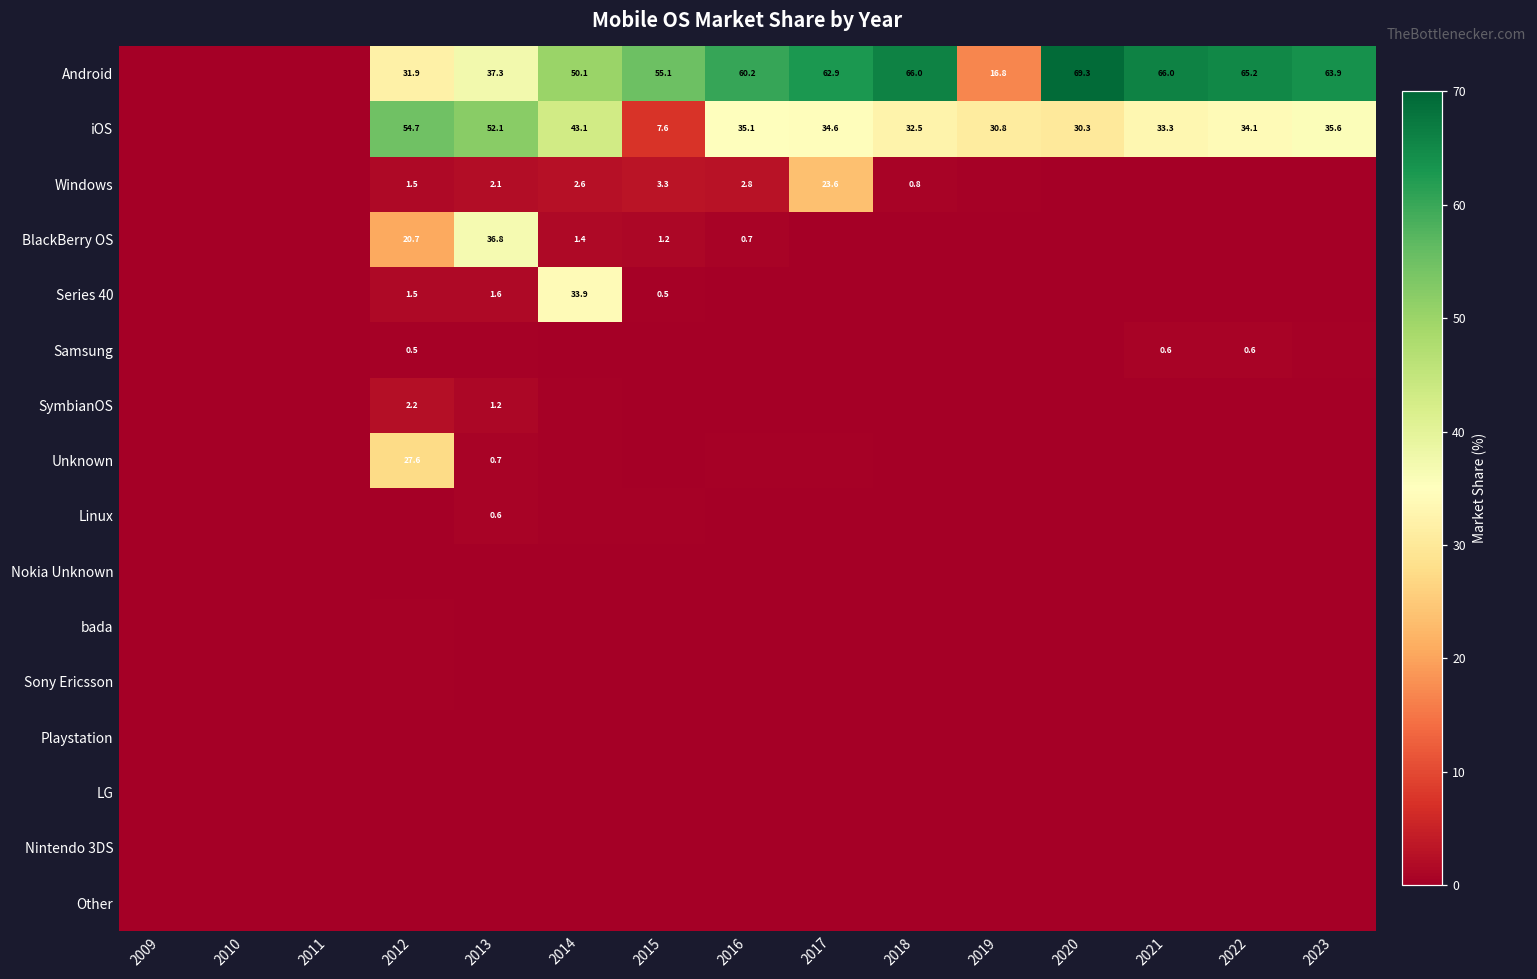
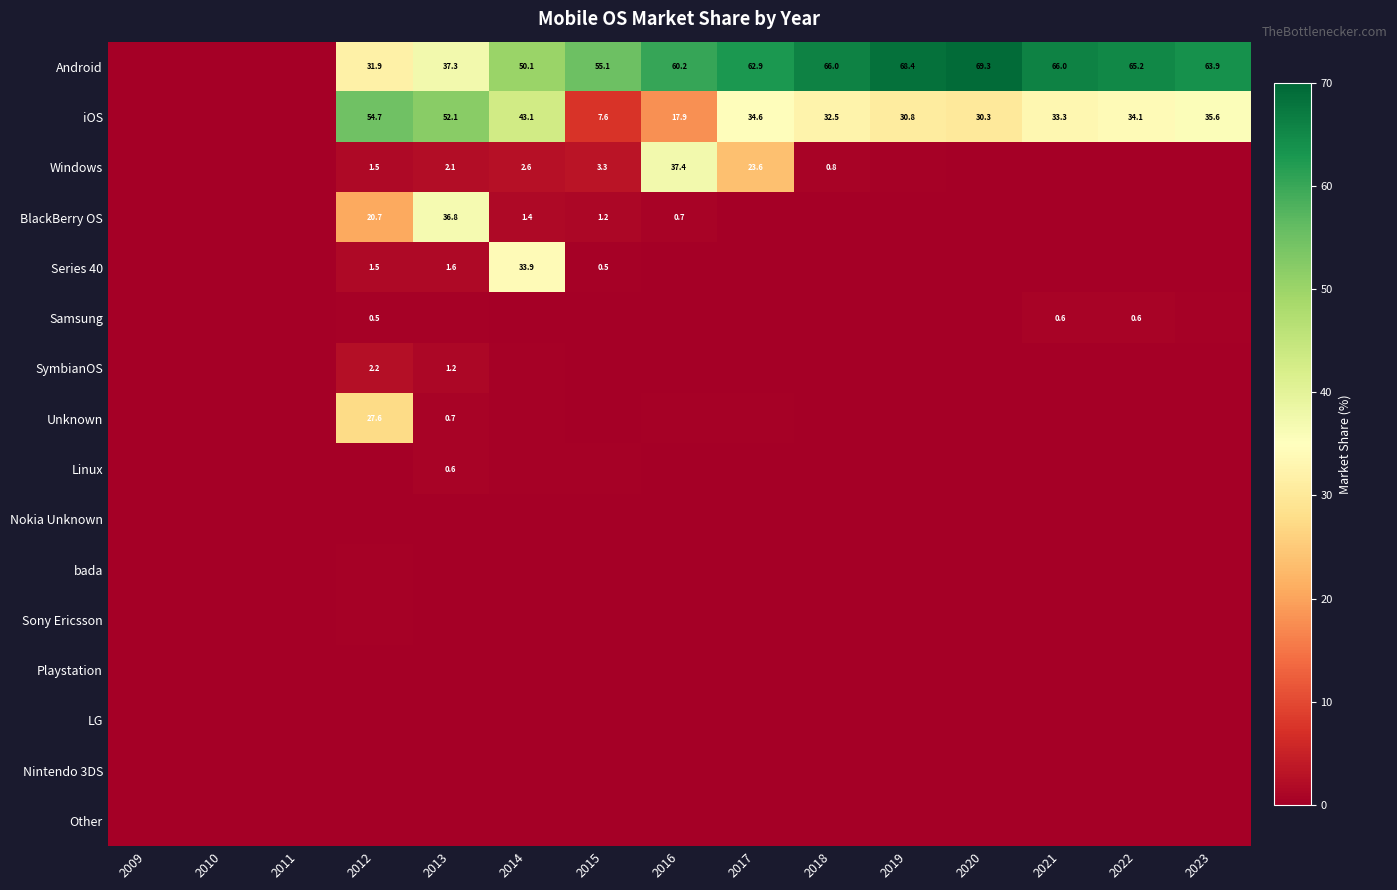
Android, 2019: 16.8 -> 68.4
iOS, 2016: 35.1 -> 17.9
Windows, 2016: 2.8 -> 37.4
